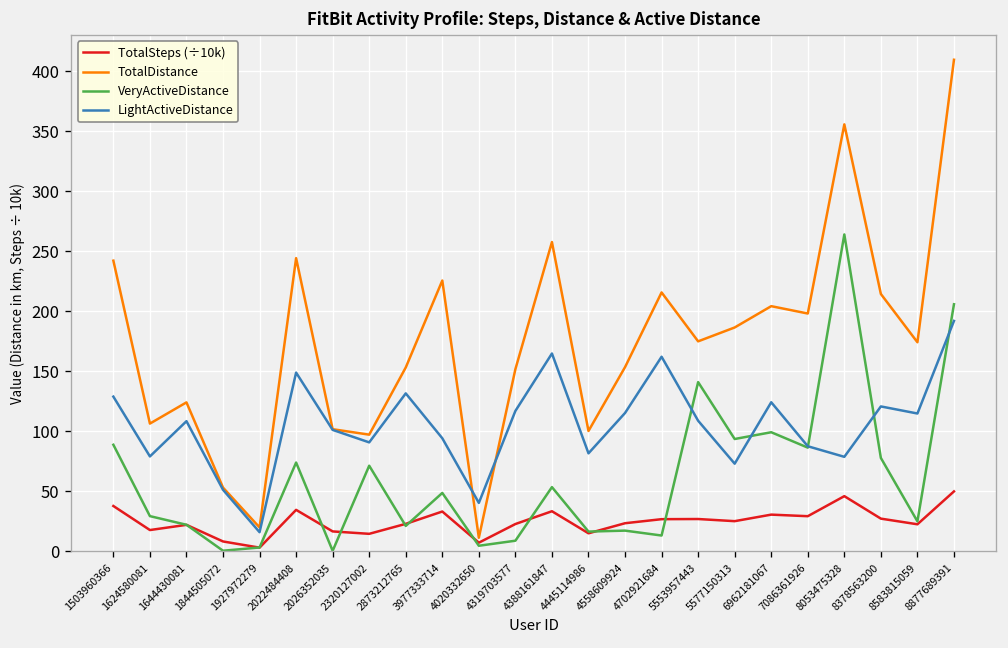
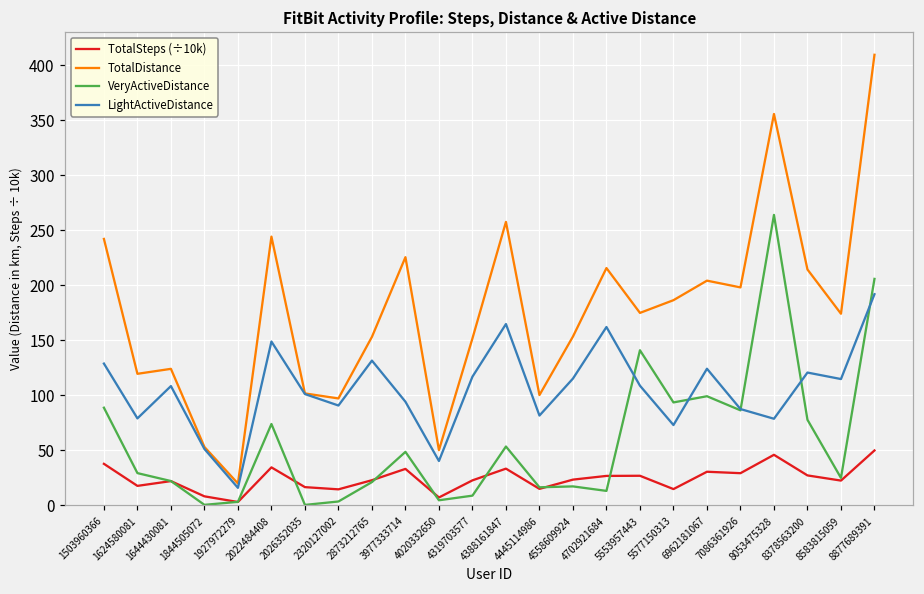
TotalDistance, 1624580081: 110 -> 120
VeryActiveDistance, 2320127002: 70 -> 0
TotalDistance, 4020332650: 10 -> 50
TotalSteps (÷10k), 5577150313: 20 -> 10
